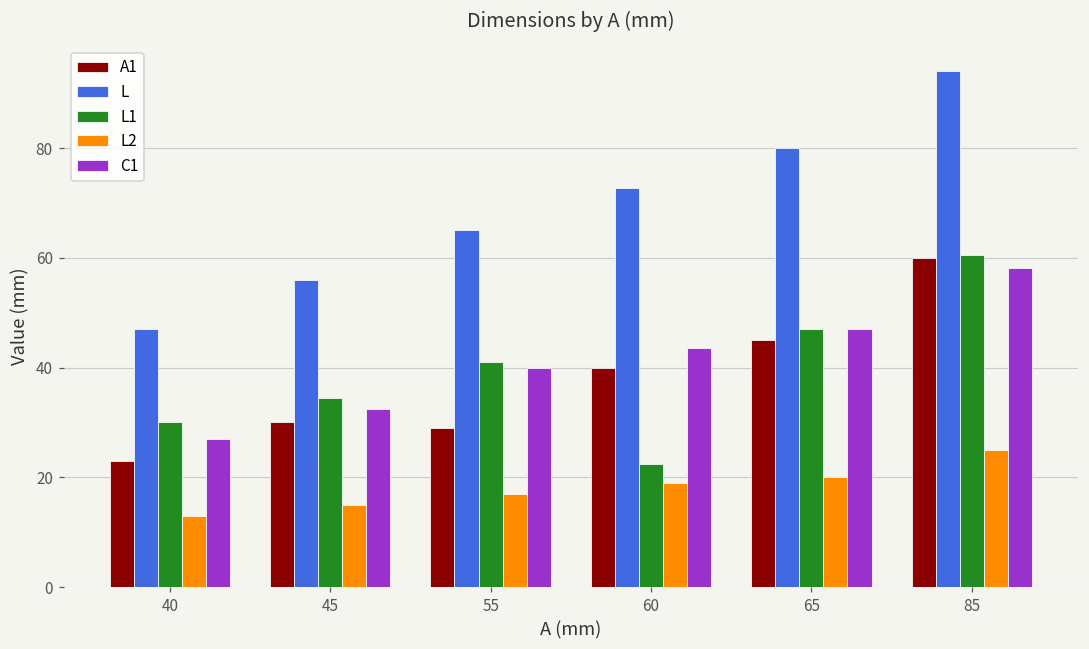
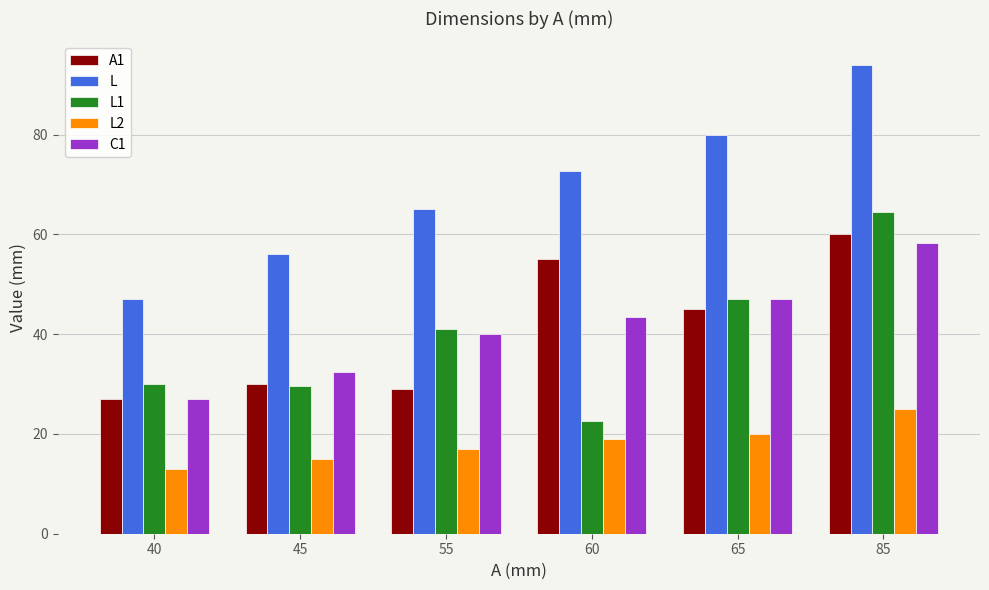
A1, 40: 23 -> 27
L1, 45: 35 -> 30
A1, 60: 40 -> 55
L1, 85: 61 -> 65
